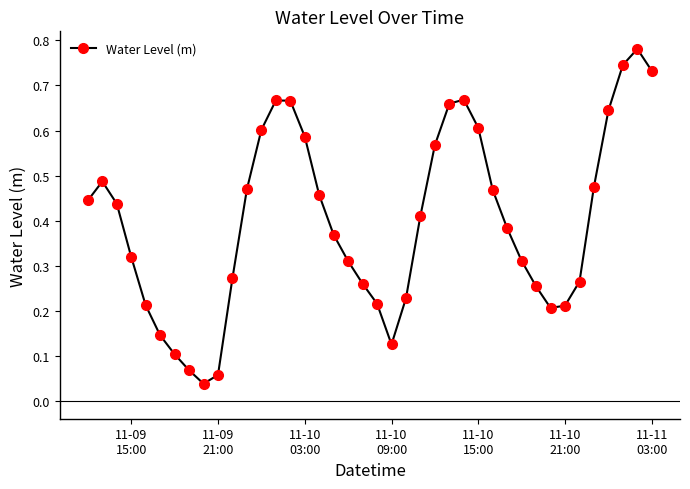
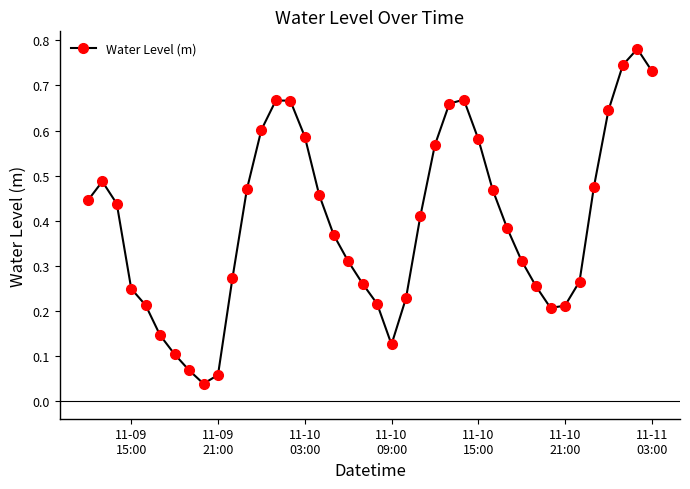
11-09 15:00: 0.32 -> 0.25
11-10 15:00: 0.61 -> 0.58
